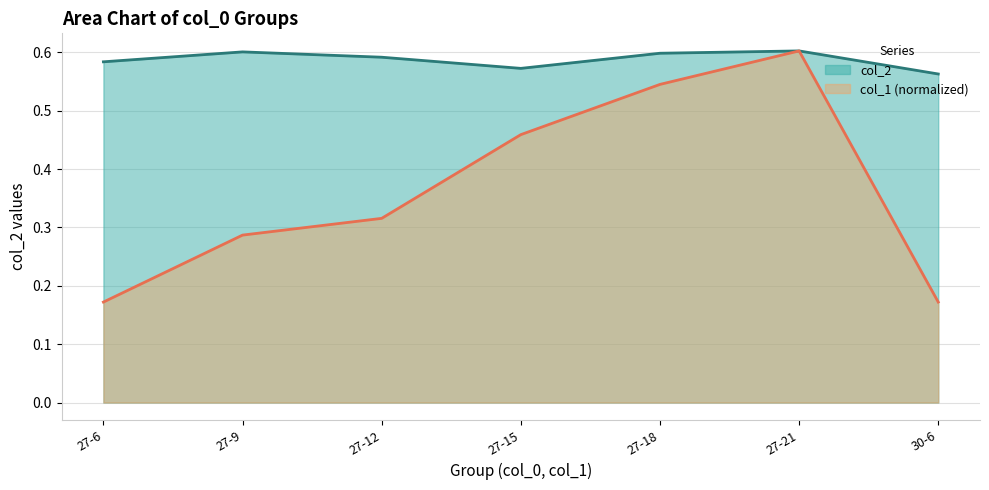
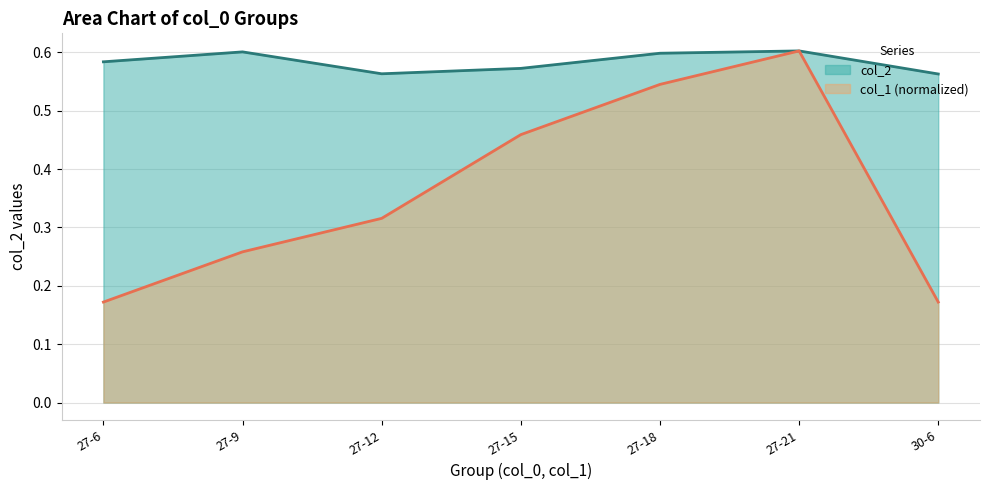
col_1 (normalized), 27-9: 0.29 -> 0.26
col_2, 27-12: 0.59 -> 0.56
